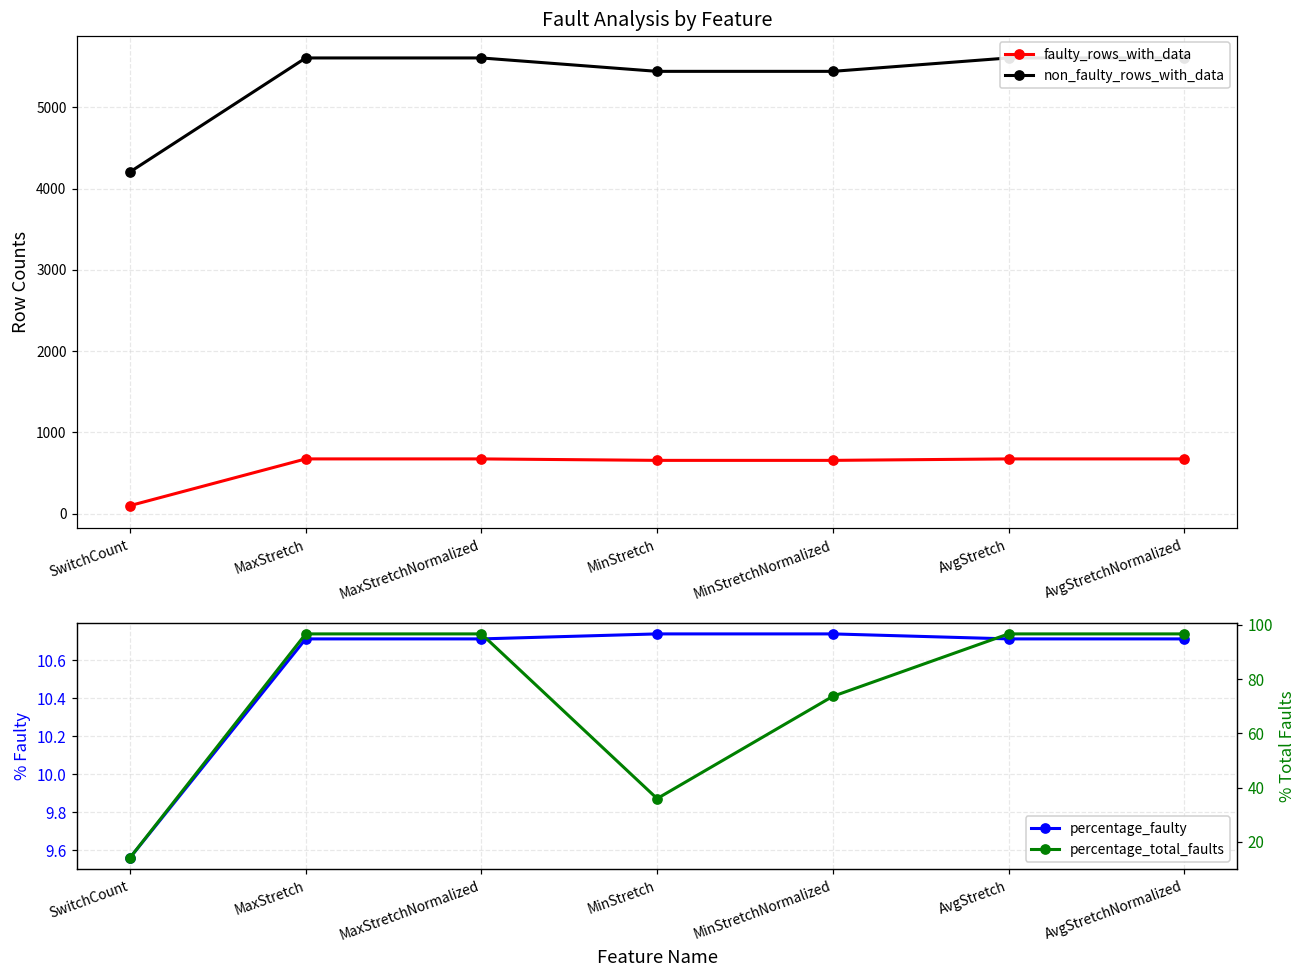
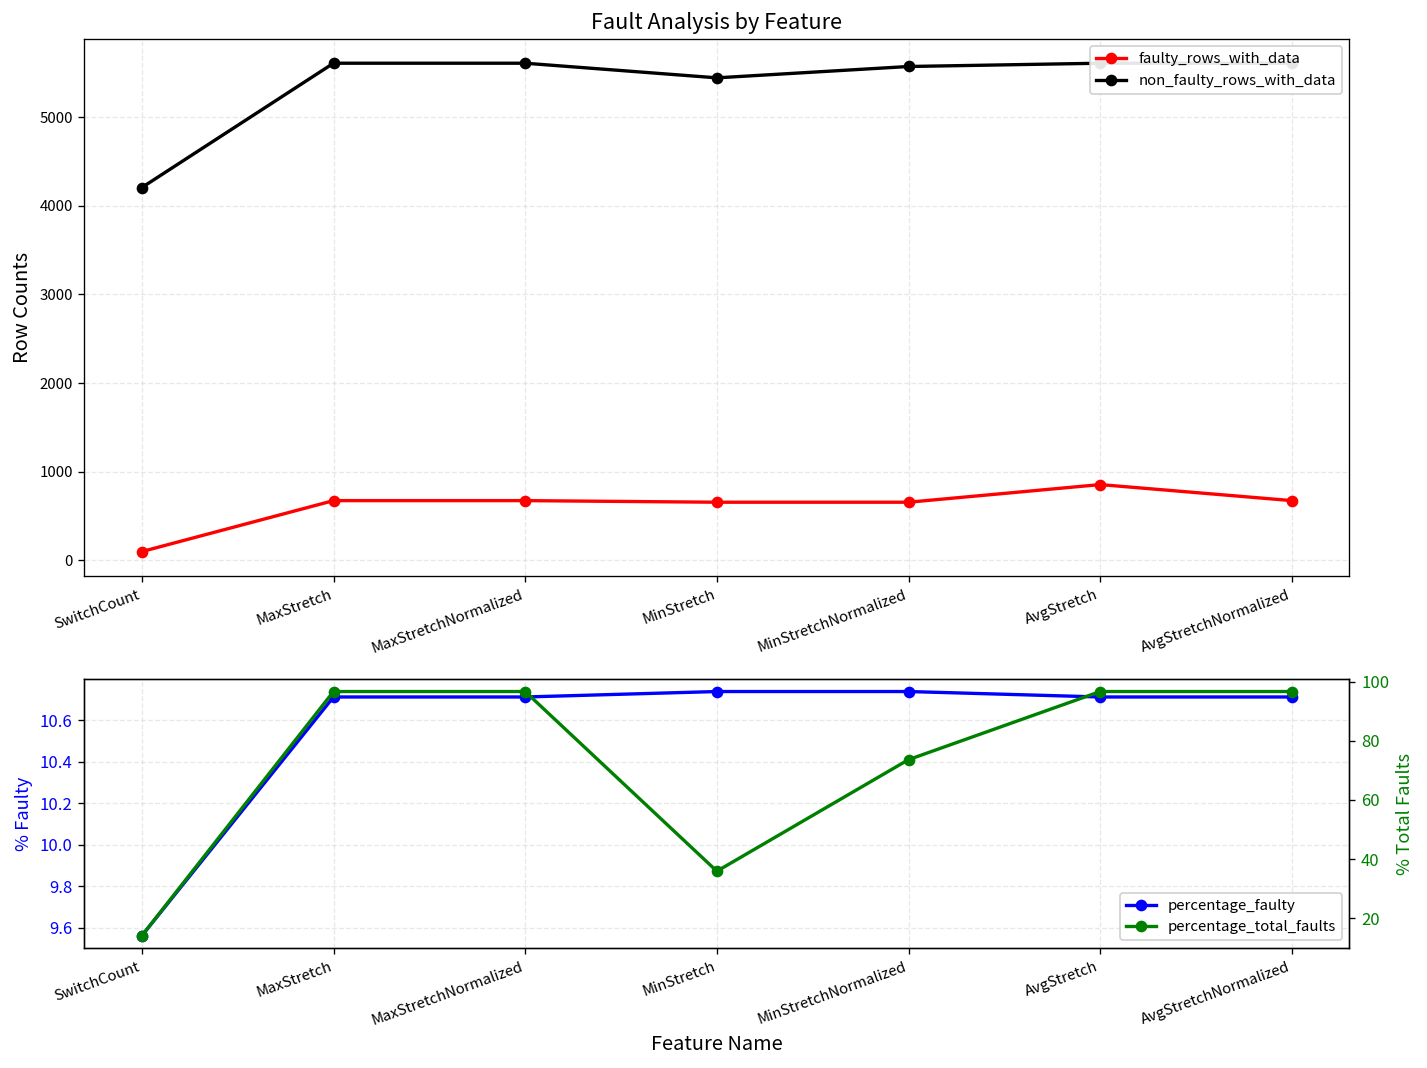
Fault Analysis by Feature, non_faulty_rows_with_data, MinStretchNormalized: 5400 -> 5600
Fault Analysis by Feature, faulty_rows_with_data, AvgStretch: 700 -> 900
